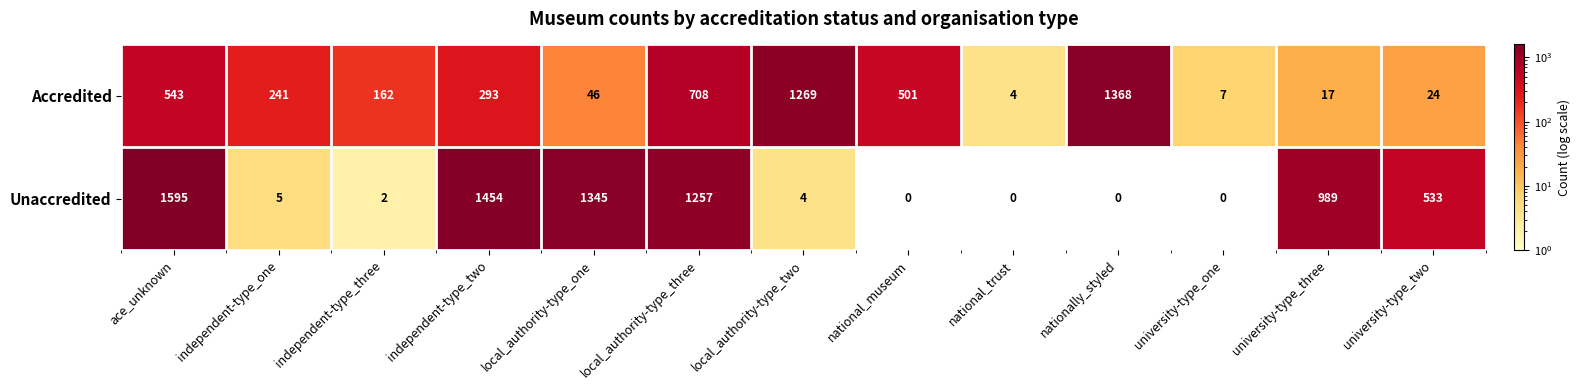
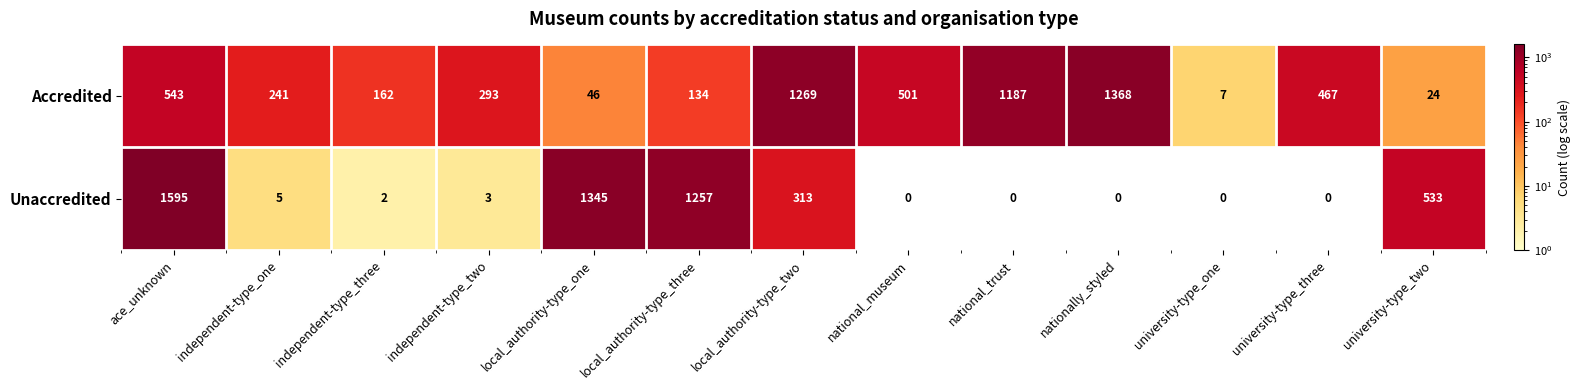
Accredited, local_authority-type_three: 708 -> 134
Accredited, national_trust: 4 -> 1187
Accredited, university-type_three: 17 -> 467
Unaccredited, independent-type_two: 1454 -> 3
Unaccredited, local_authority-type_two: 4 -> 313
Unaccredited, university-type_three: 989 -> 0
